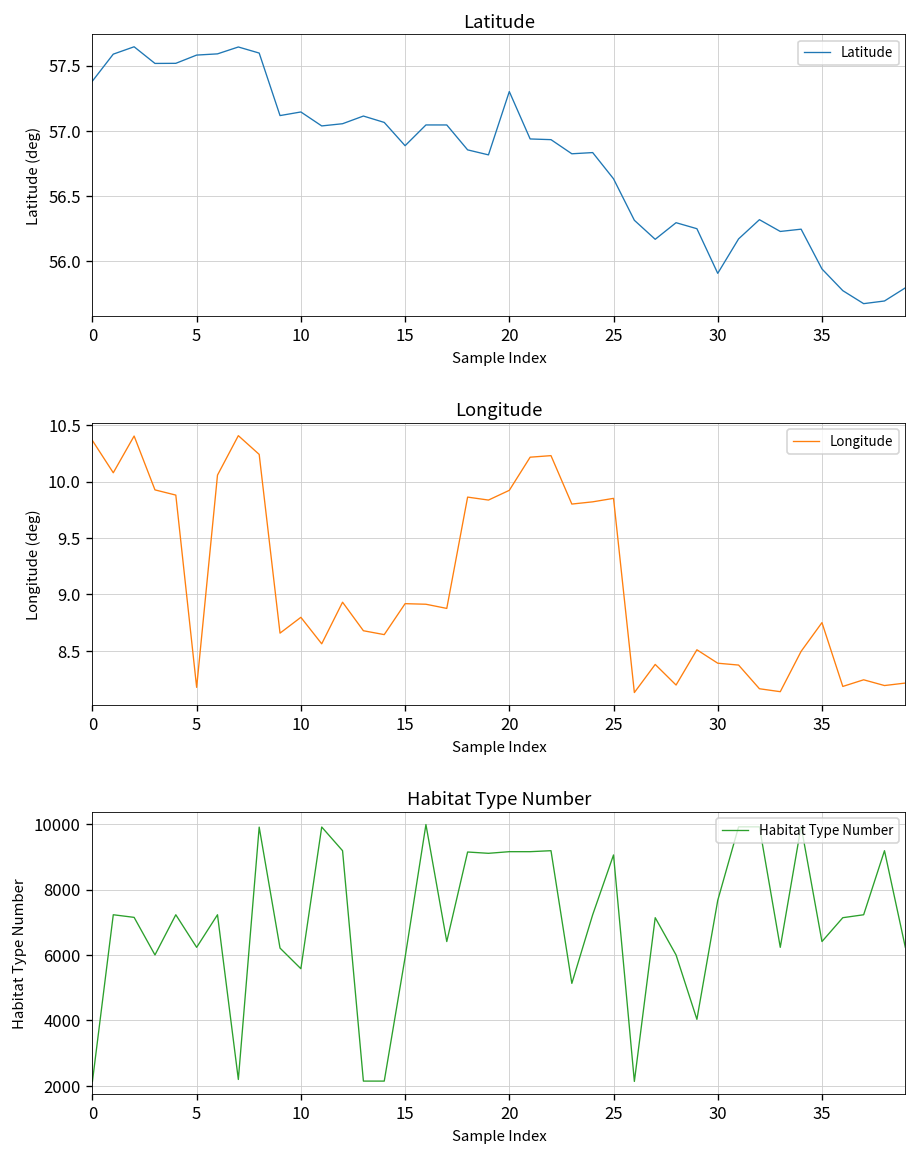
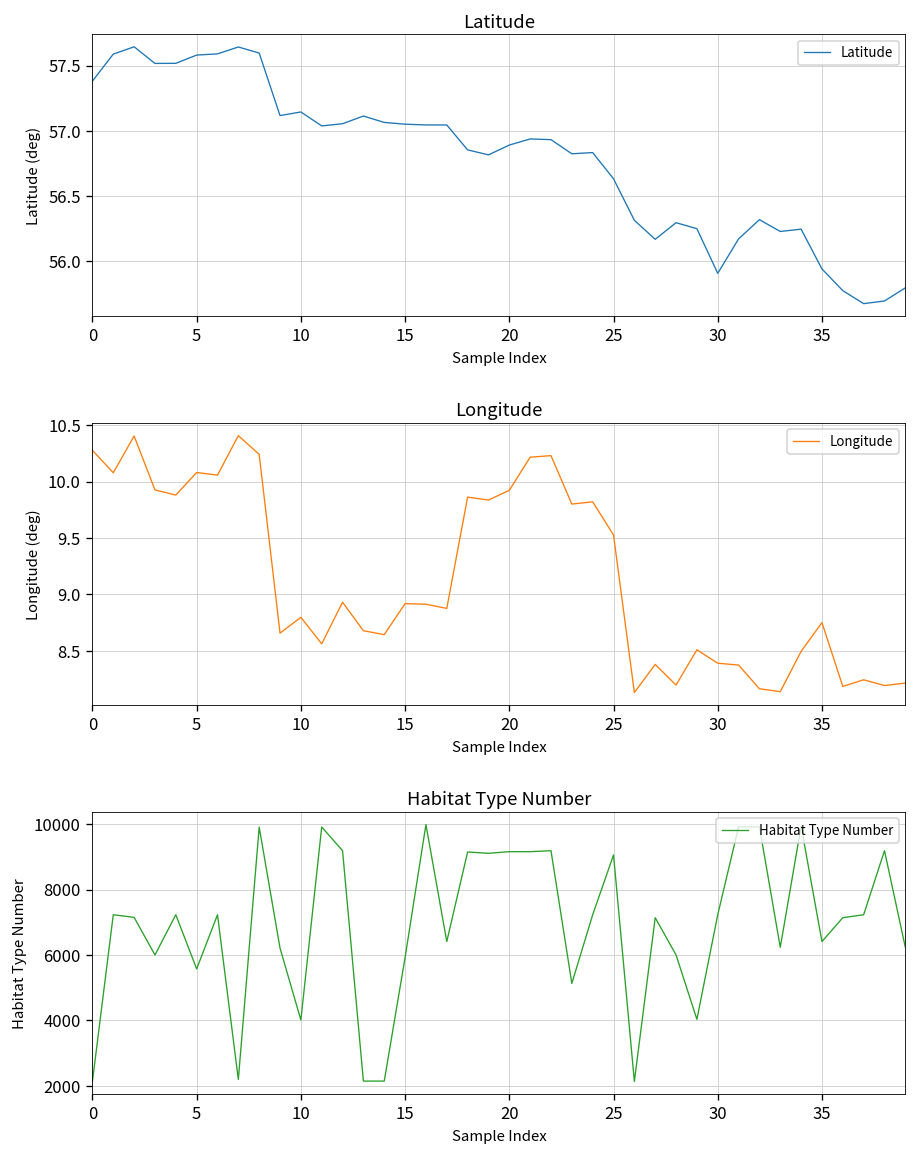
Latitude, 15: 56.89 -> 57.05
Latitude, 20: 57.30 -> 56.89
Longitude, 0: 10.4 -> 10.3
Longitude, 5: 8.2 -> 10.1
Longitude, 25: 9.9 -> 9.5
Habitat Type Number, 5: 6200 -> 5600
Habitat Type Number, 10: 5600 -> 4000
Habitat Type Number, 30: 7700 -> 7200
